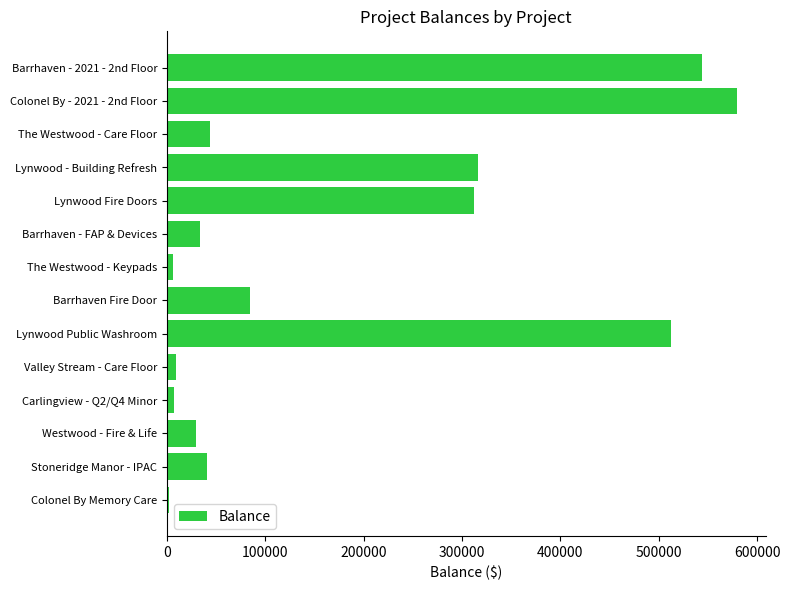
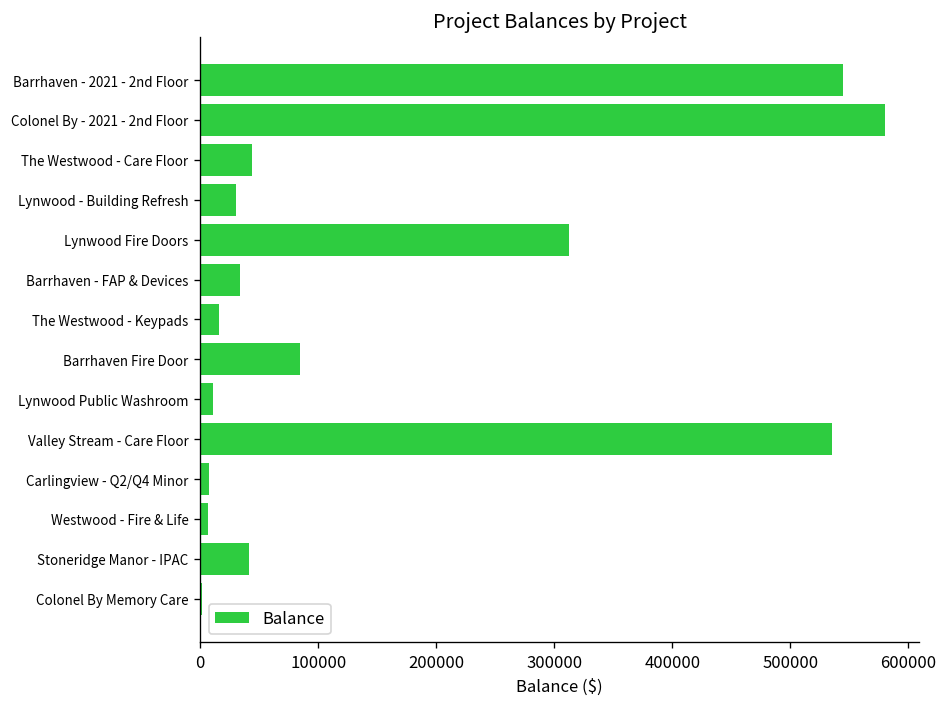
Lynwood - Building Refresh: 320000 -> 30000
The Westwood - Keypads: 10000 -> 20000
Lynwood Public Washroom: 510000 -> 10000
Valley Stream - Care Floor: 10000 -> 540000
Westwood - Fire & Life: 30000 -> 10000
